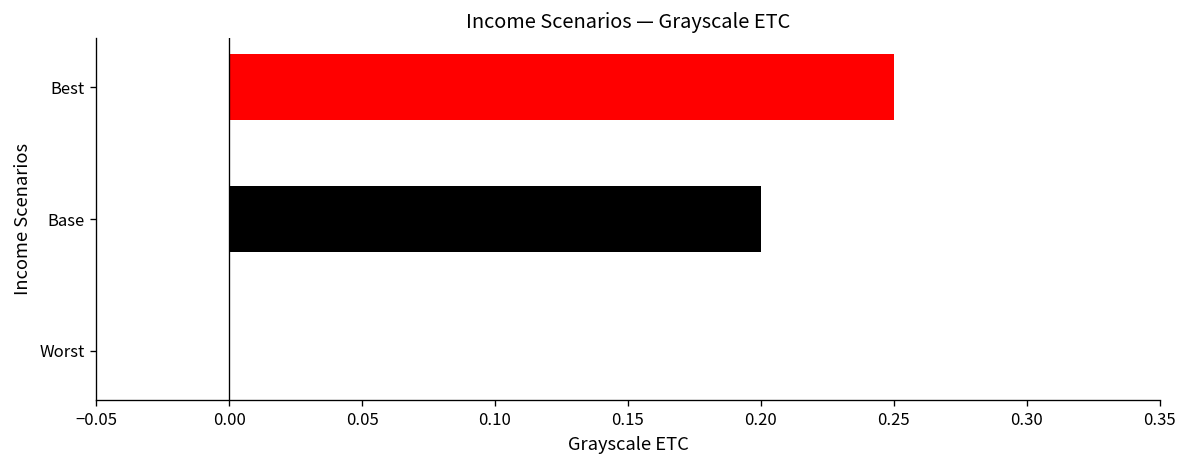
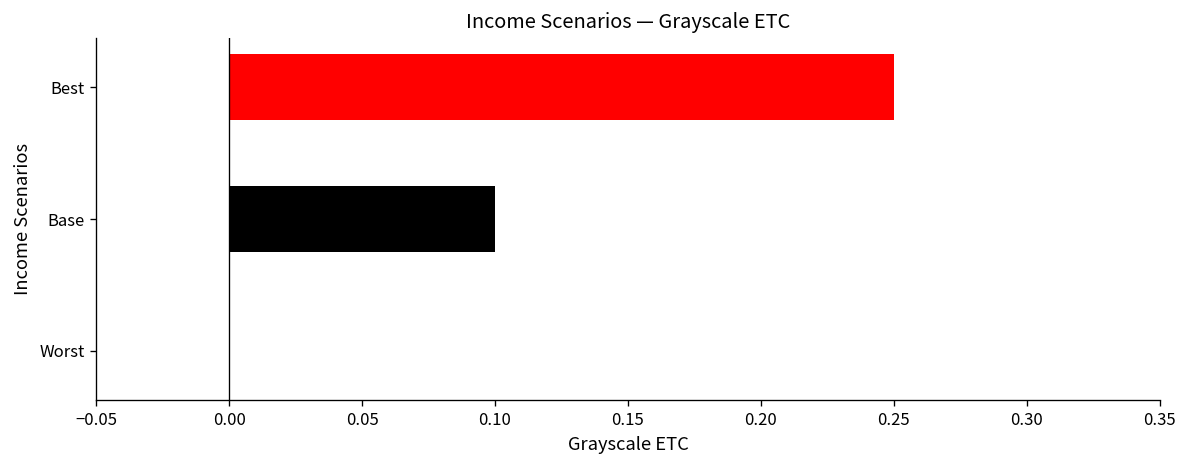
Base: 0.2 -> 0.1
